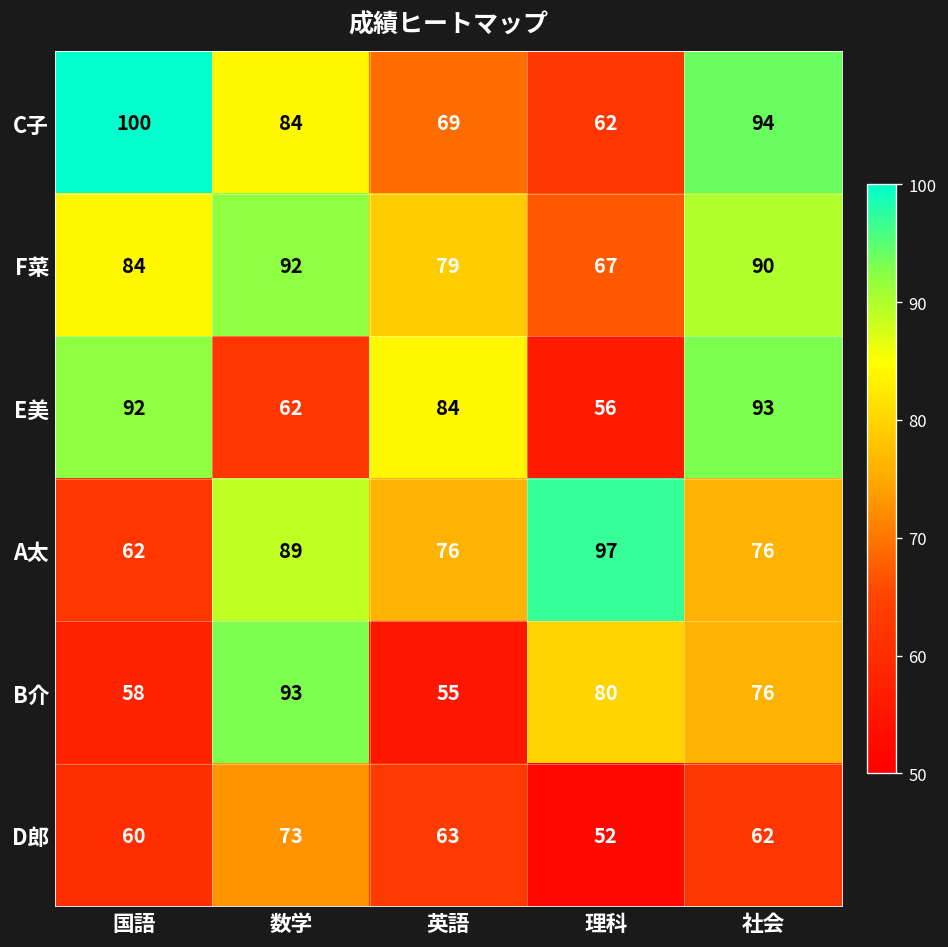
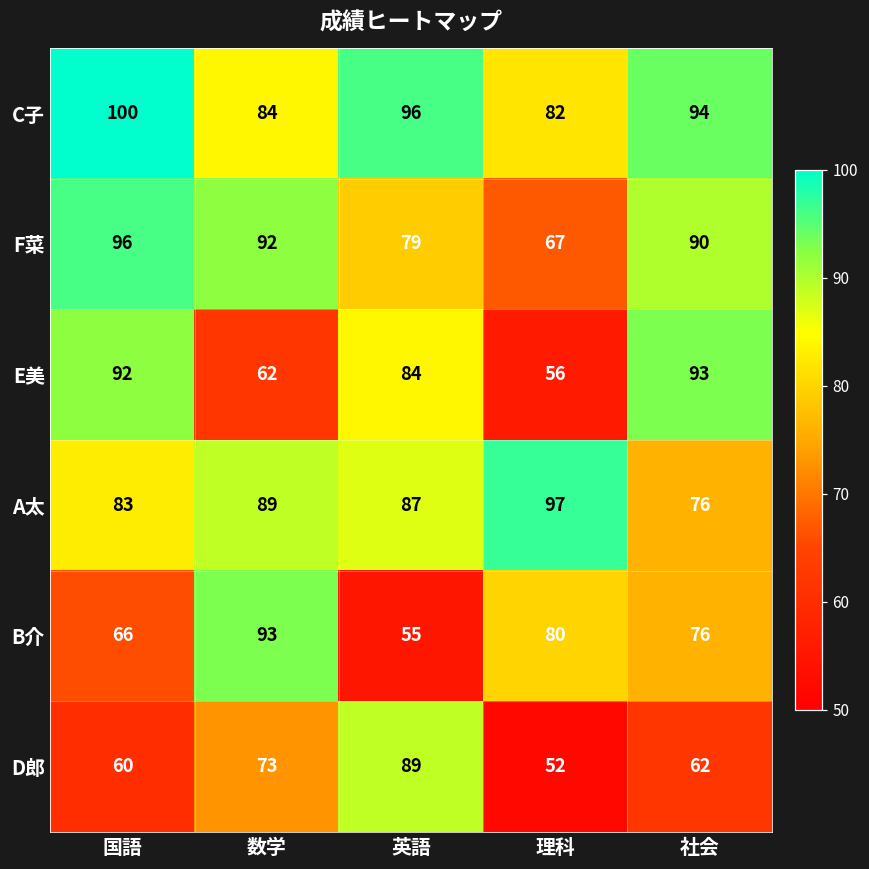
C子, 英語: 69 -> 96
C子, 理科: 62 -> 82
F菜, 国語: 84 -> 96
A太, 国語: 62 -> 83
A太, 英語: 76 -> 87
B介, 国語: 58 -> 66
D郎, 英語: 63 -> 89
